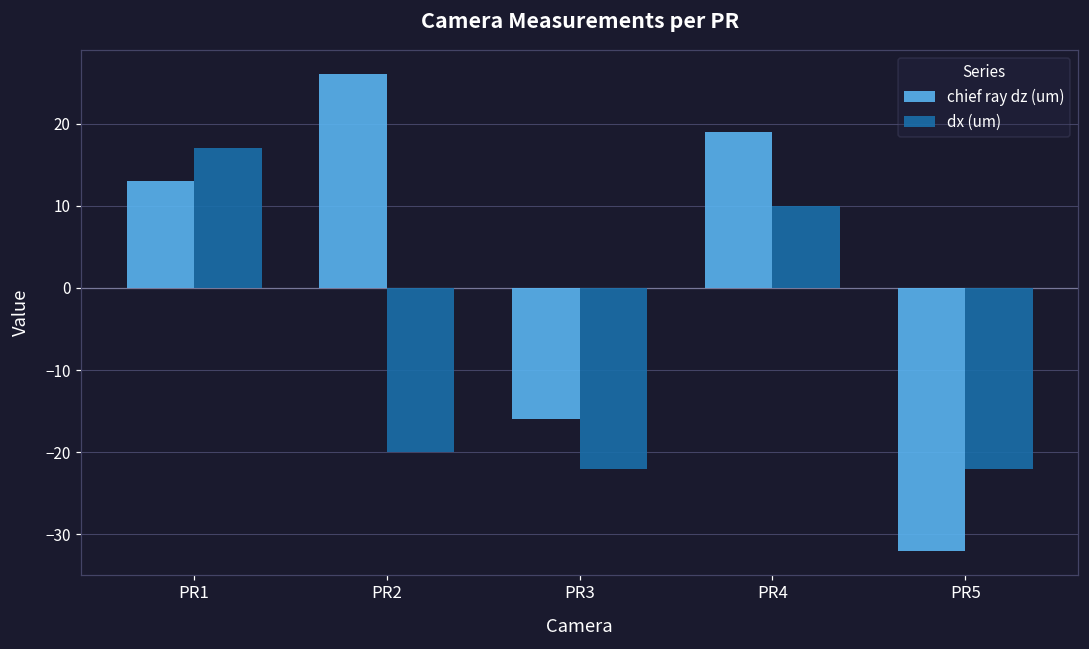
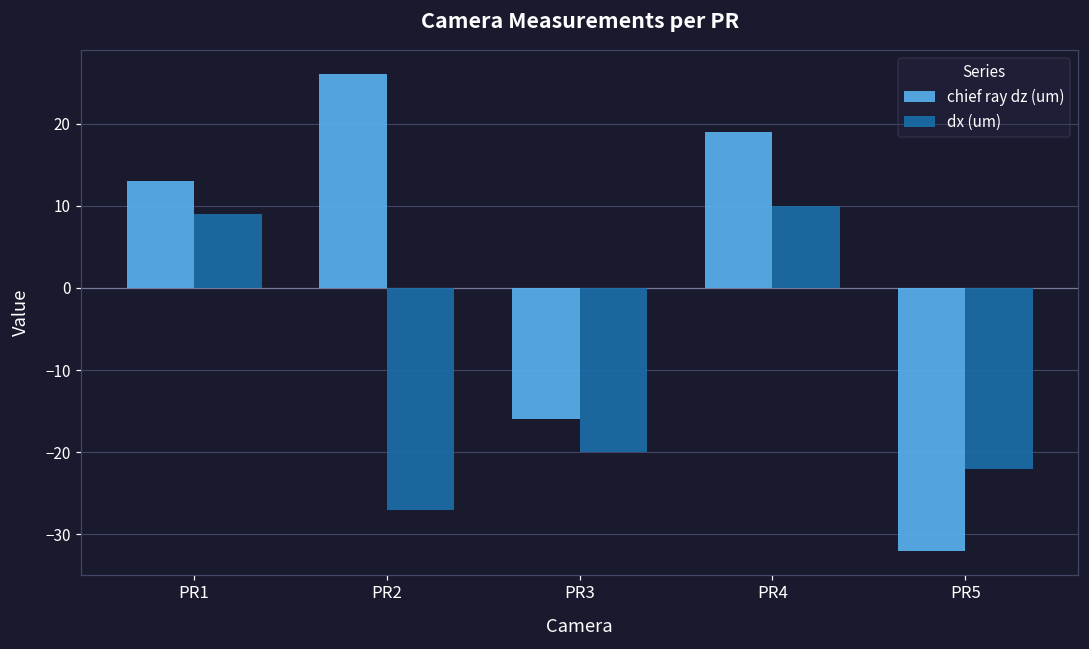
dx (um), PR1: 17 -> 9
dx (um), PR2: -20 -> -27
dx (um), PR3: -22 -> -20
